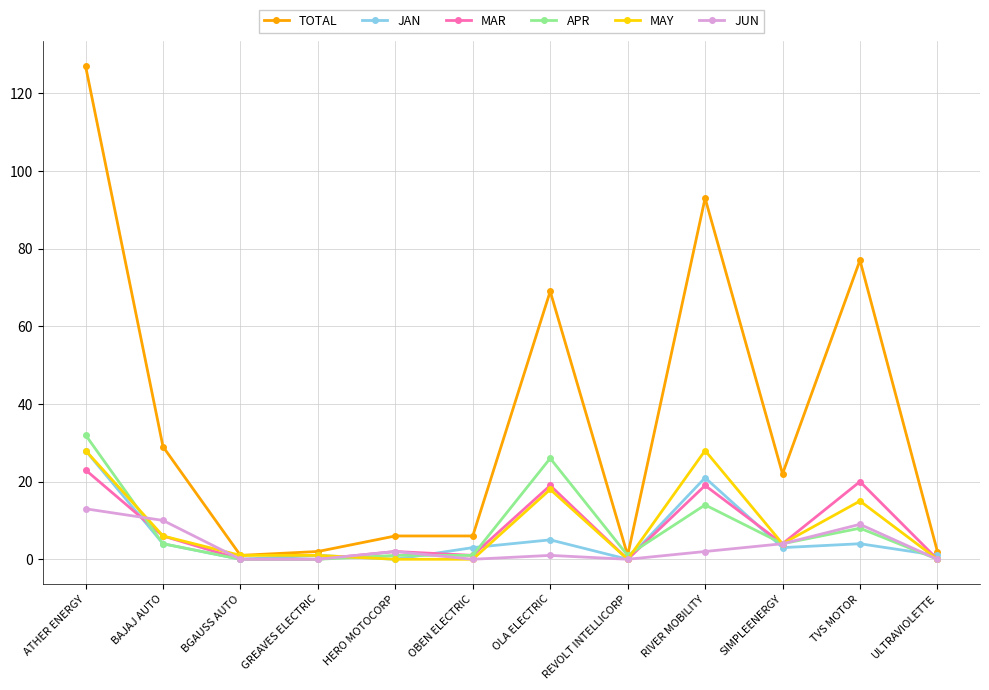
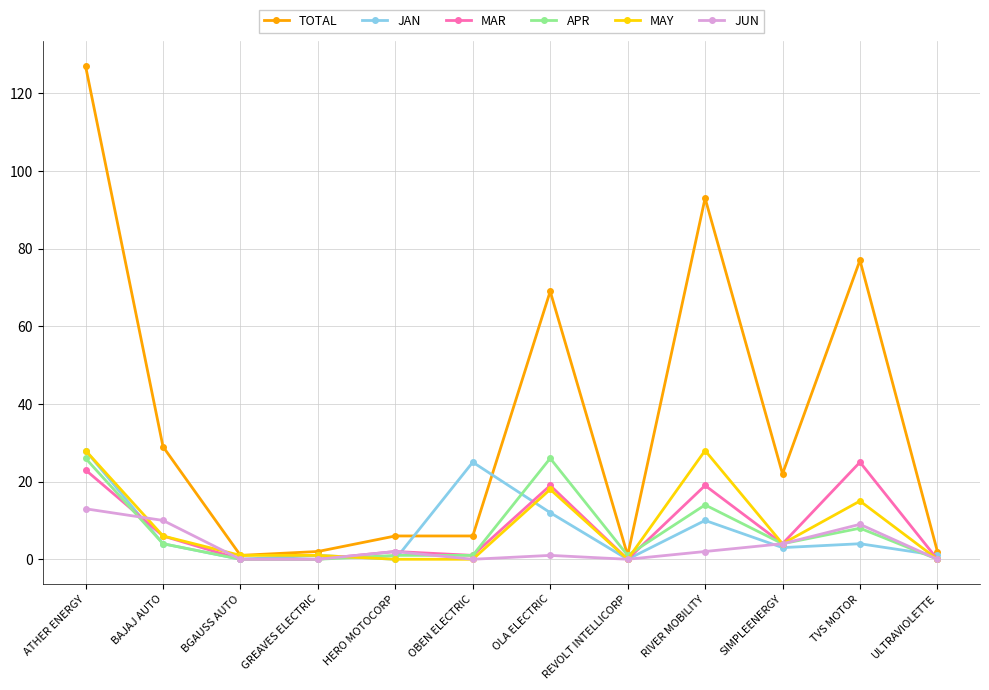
APR, ATHER ENERGY: 32 -> 26
JAN, OBEN ELECTRIC: 3 -> 25
JAN, OLA ELECTRIC: 5 -> 12
JAN, RIVER MOBILITY: 21 -> 10
MAR, TVS MOTOR: 20 -> 25
